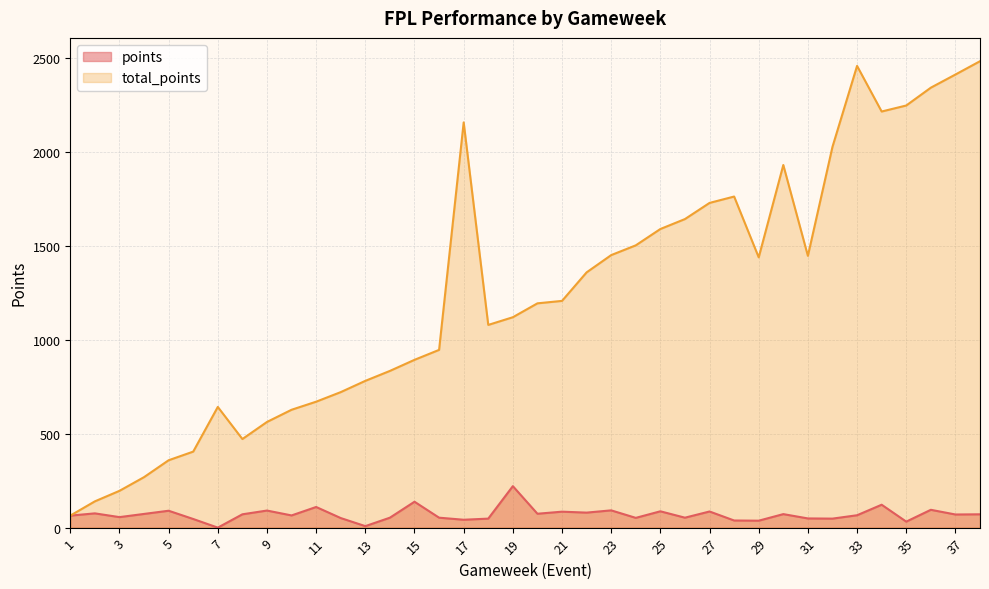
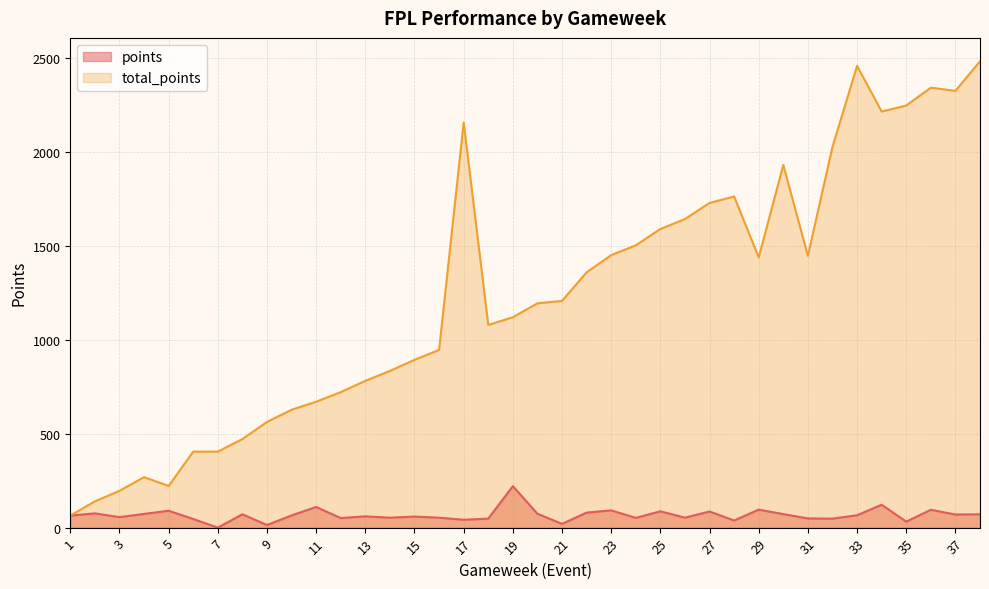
total_points, 5: 360 -> 220
total_points, 7: 640 -> 410
points, 9: 90 -> 10
points, 13: 10 -> 60
points, 15: 140 -> 60
points, 21: 90 -> 20
points, 29: 40 -> 100
total_points, 37: 2410 -> 2330
